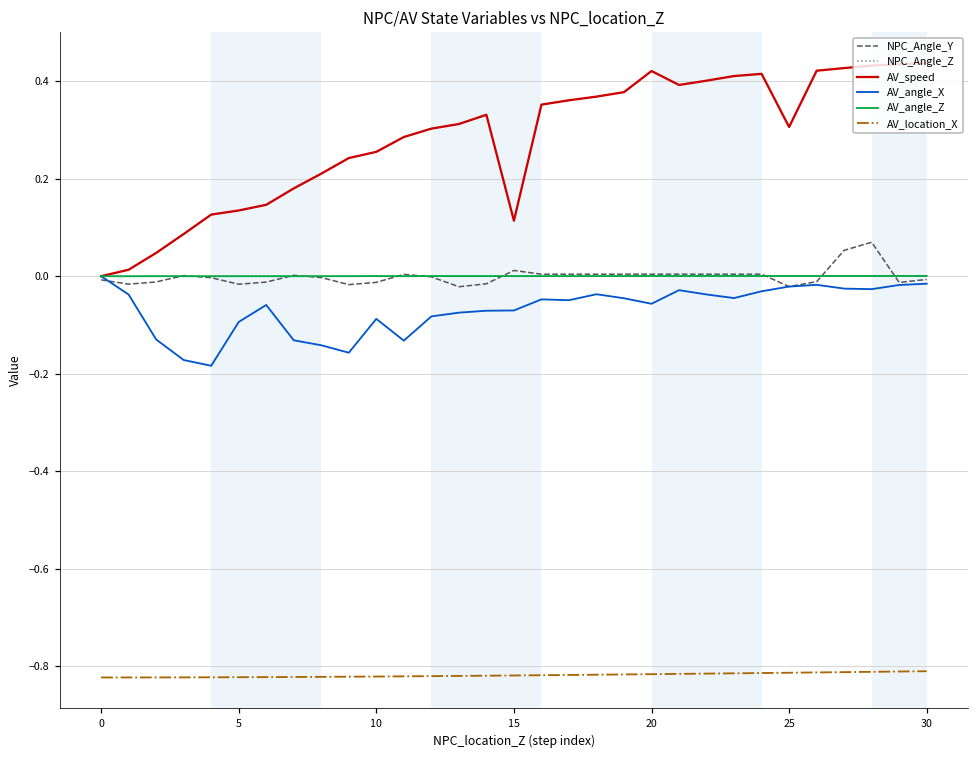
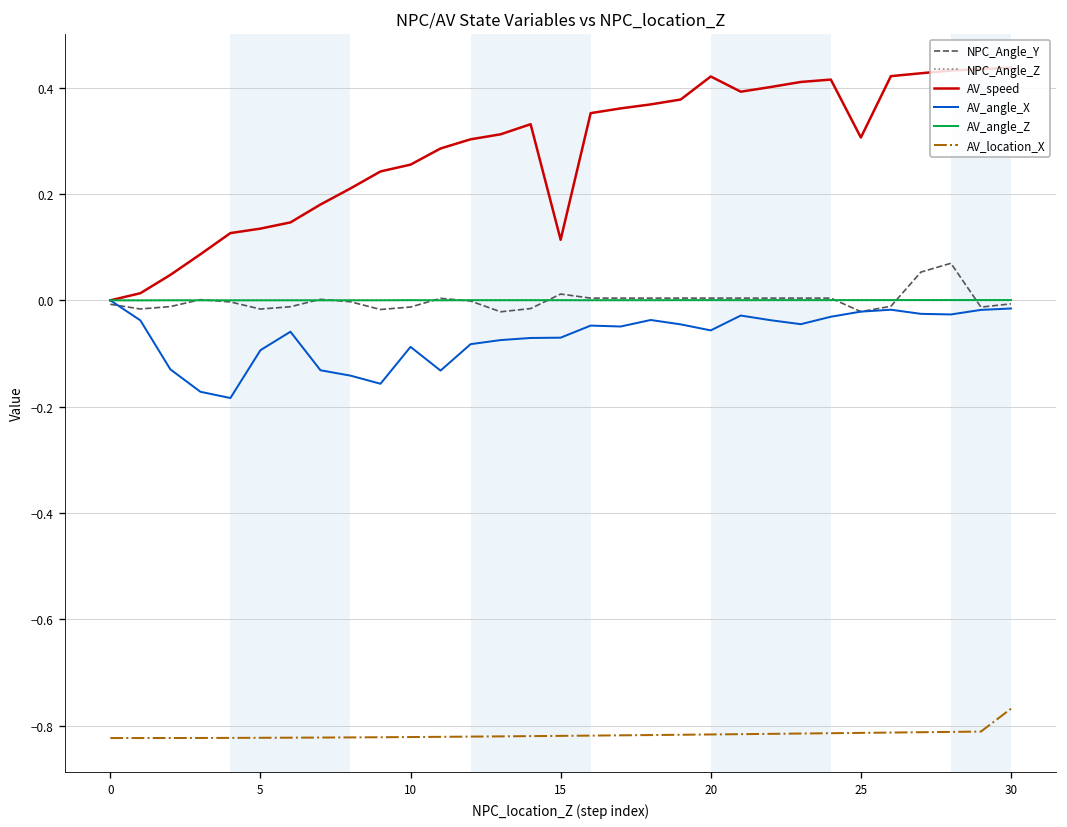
AV_location_X, 30: -0.81 -> -0.77
